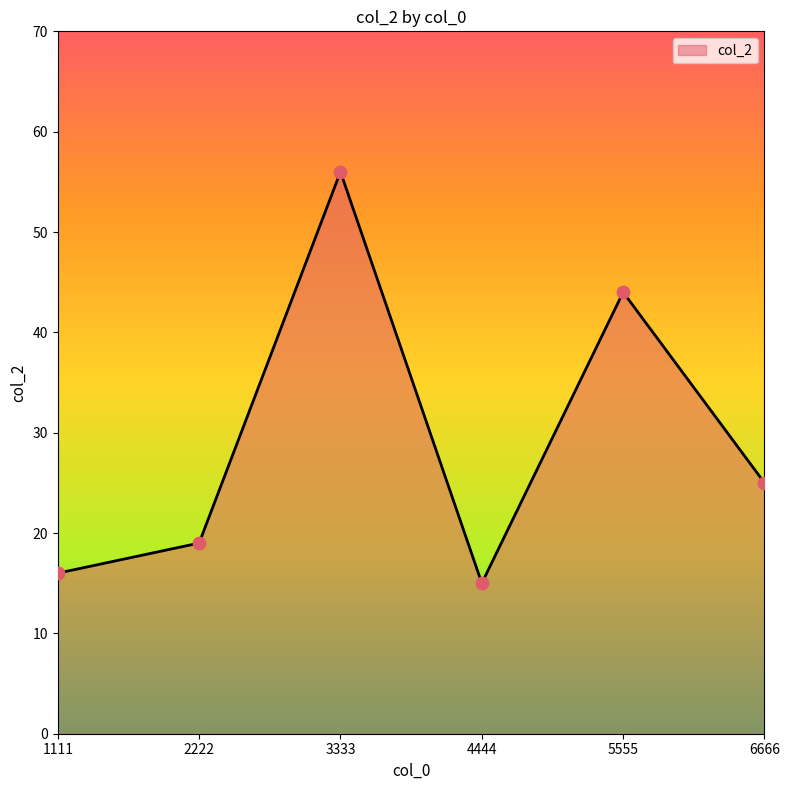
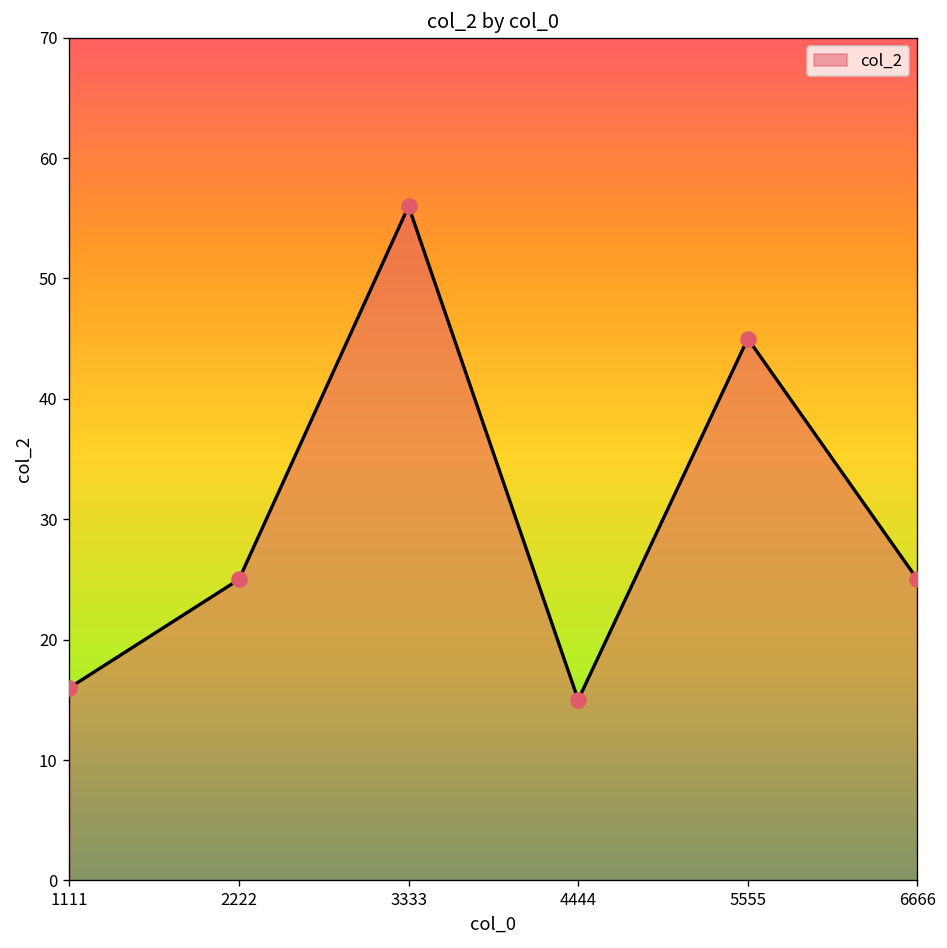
2222: 19 -> 25
5555: 44 -> 45
